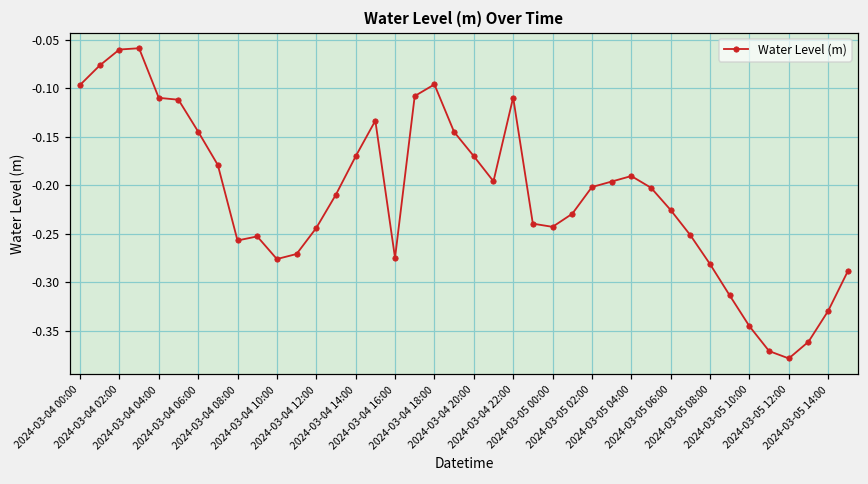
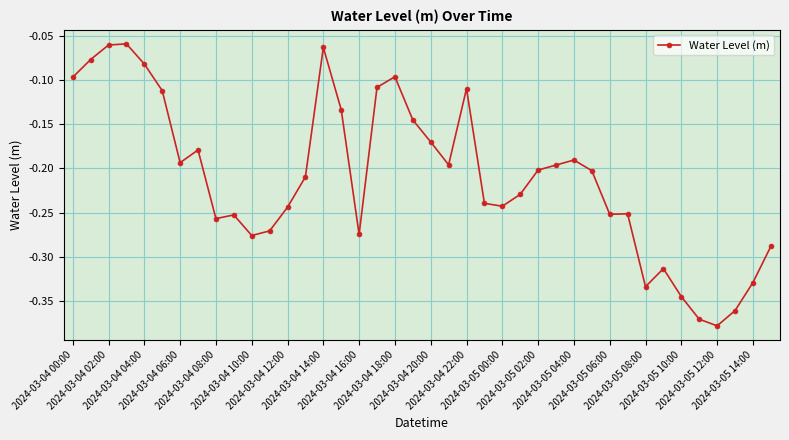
2024-03-04 04:00: -0.11 -> -0.08
2024-03-04 06:00: -0.14 -> -0.19
2024-03-04 14:00: -0.17 -> -0.06
2024-03-05 06:00: -0.23 -> -0.25
2024-03-05 08:00: -0.28 -> -0.33
